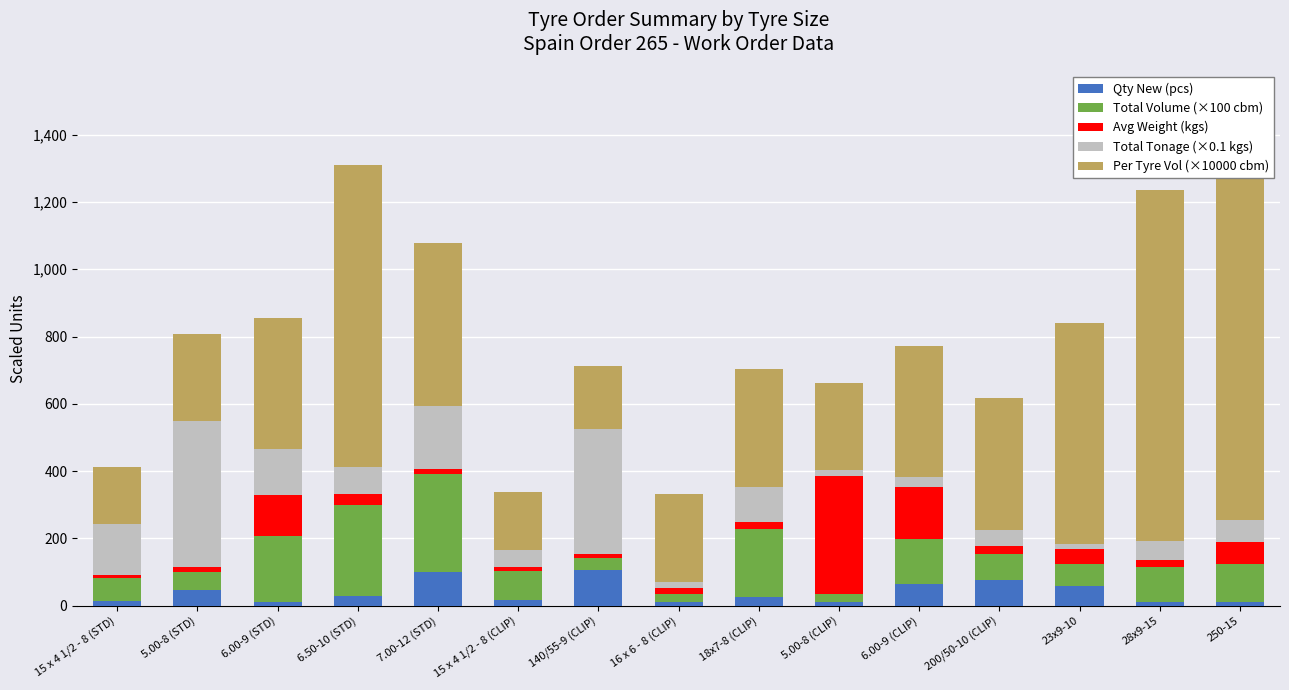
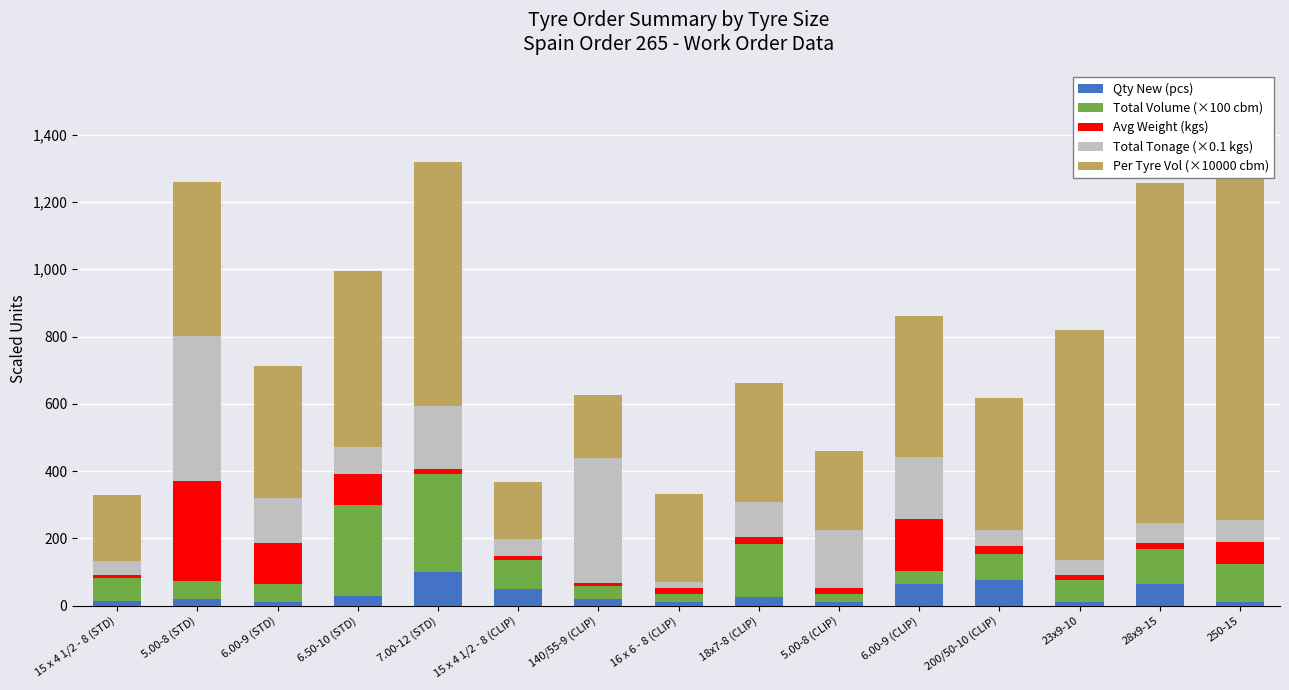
Total Tonage (×0.1 kgs), 15 x 4 1/2 - 8 (STD): 150 -> 40
Per Tyre Vol (×10000 cbm), 15 x 4 1/2 - 8 (STD): 170 -> 200
Qty New (pcs), 5.00-8 (STD): 50 -> 20
Avg Weight (kgs), 5.00-8 (STD): 20 -> 300
Per Tyre Vol (×10000 cbm), 5.00-8 (STD): 260 -> 460
Total Volume (×100 cbm), 6.00-9 (STD): 200 -> 50
Avg Weight (kgs), 6.50-10 (STD): 30 -> 90
Per Tyre Vol (×10000 cbm), 6.50-10 (STD): 900 -> 520
Per Tyre Vol (×10000 cbm), 7.00-12 (STD): 490 -> 730
Qty New (pcs), 15 x 4 1/2 - 8 (CLIP): 20 -> 50
Qty New (pcs), 140/55-9 (CLIP): 110 -> 20
Total Volume (×100 cbm), 18x7-8 (CLIP): 200 -> 160
Avg Weight (kgs), 5.00-8 (CLIP): 350 -> 20
Total Tonage (×0.1 kgs), 5.00-8 (CLIP): 20 -> 170
Per Tyre Vol (×10000 cbm), 5.00-8 (CLIP): 260 -> 230
Total Volume (×100 cbm), 6.00-9 (CLIP): 130 -> 40
Total Tonage (×0.1 kgs), 6.00-9 (CLIP): 30 -> 180
Per Tyre Vol (×10000 cbm), 6.00-9 (CLIP): 390 -> 420
Qty New (pcs), 23x9-10: 60 -> 10
Avg Weight (kgs), 23x9-10: 40 -> 20
Total Tonage (×0.1 kgs), 23x9-10: 20 -> 40
Per Tyre Vol (×10000 cbm), 23x9-10: 660 -> 680
Qty New (pcs), 28x9-15: 10 -> 60
Per Tyre Vol (×10000 cbm), 28x9-15: 1,040 -> 1,010
